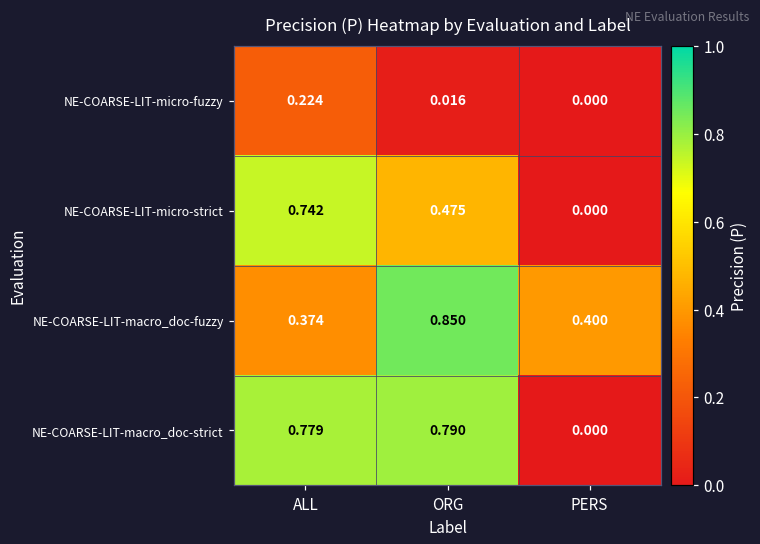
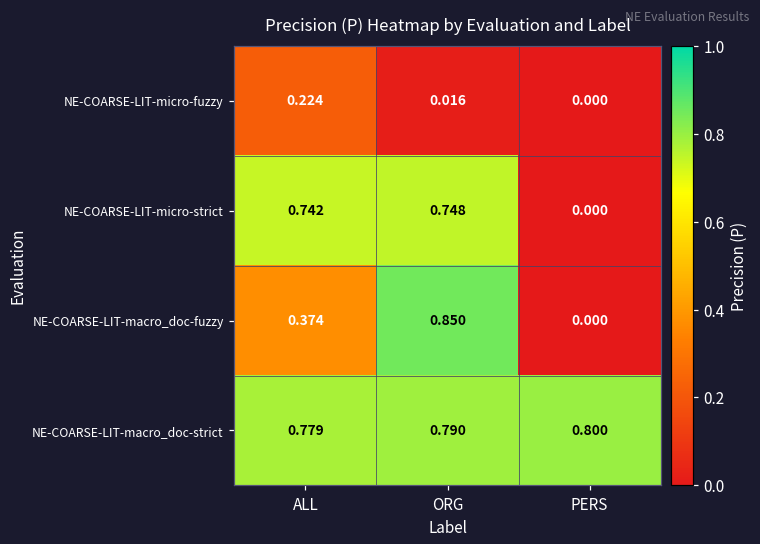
NE-COARSE-LIT-micro-strict, ORG: 0.475 -> 0.748
NE-COARSE-LIT-macro_doc-fuzzy, PERS: 0.400 -> 0.000
NE-COARSE-LIT-macro_doc-strict, PERS: 0.000 -> 0.800
